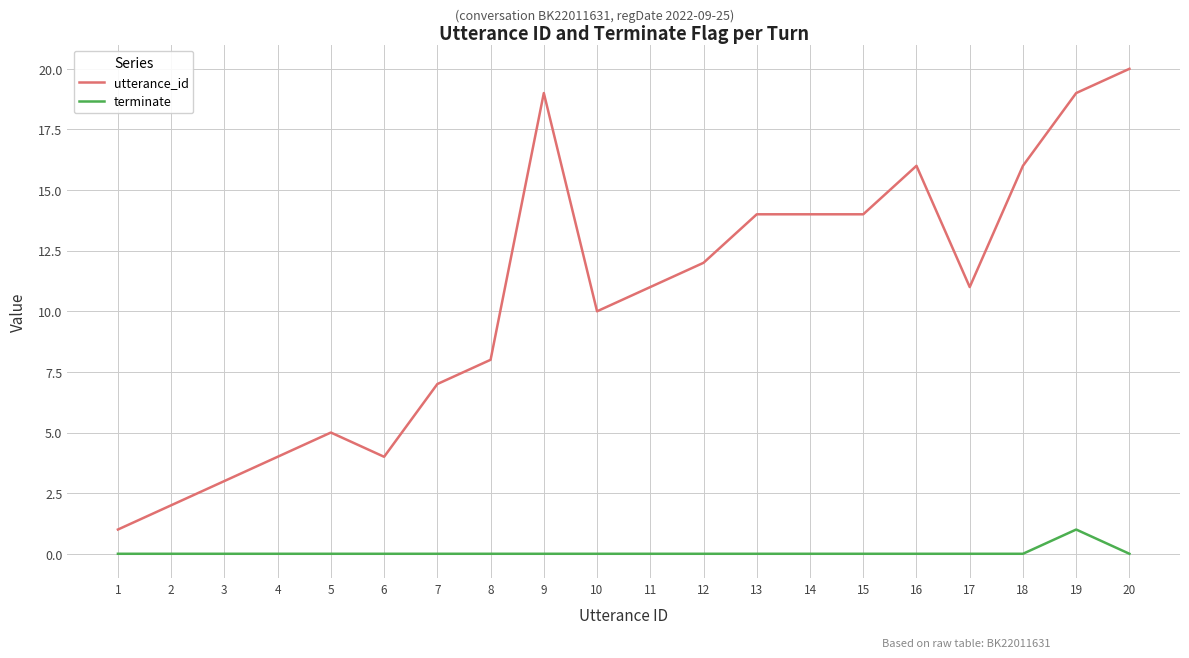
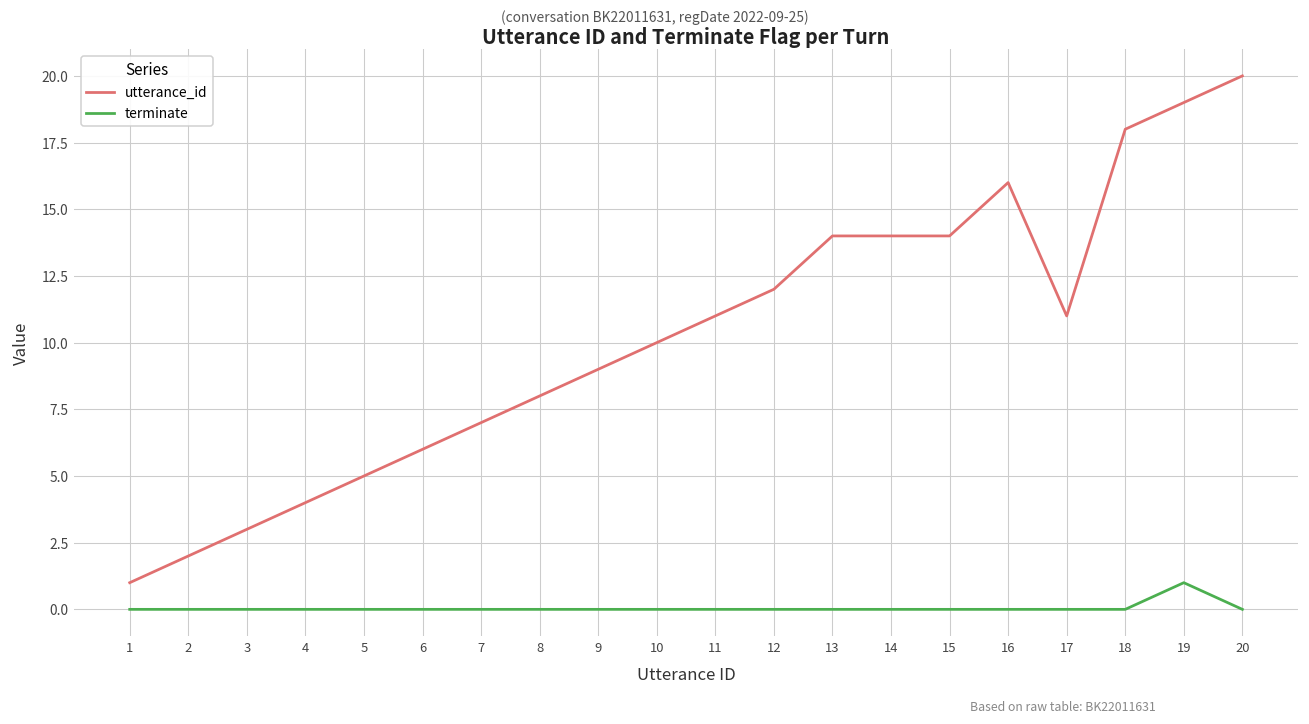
utterance_id, 6: 4 -> 6
utterance_id, 9: 19 -> 9
utterance_id, 18: 16 -> 18
